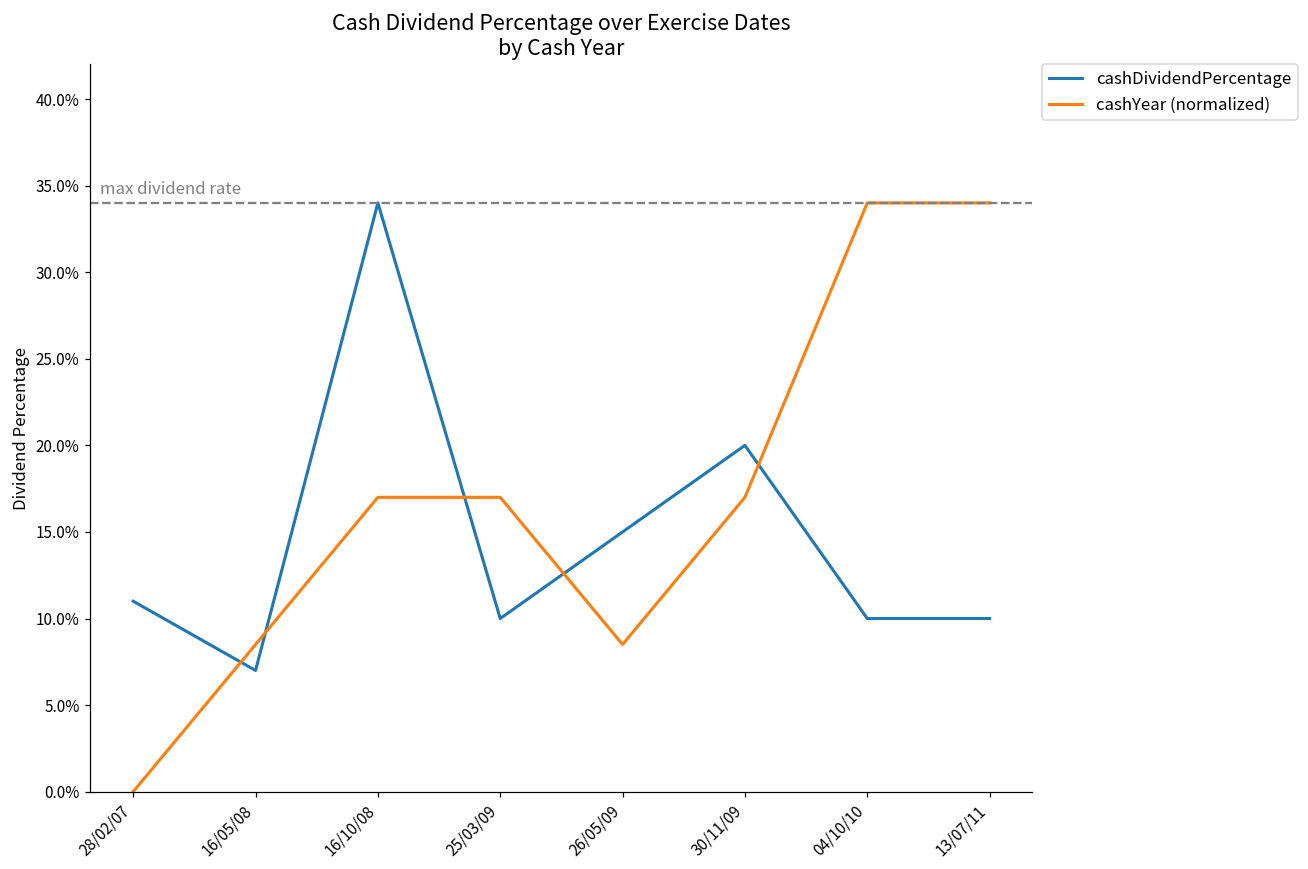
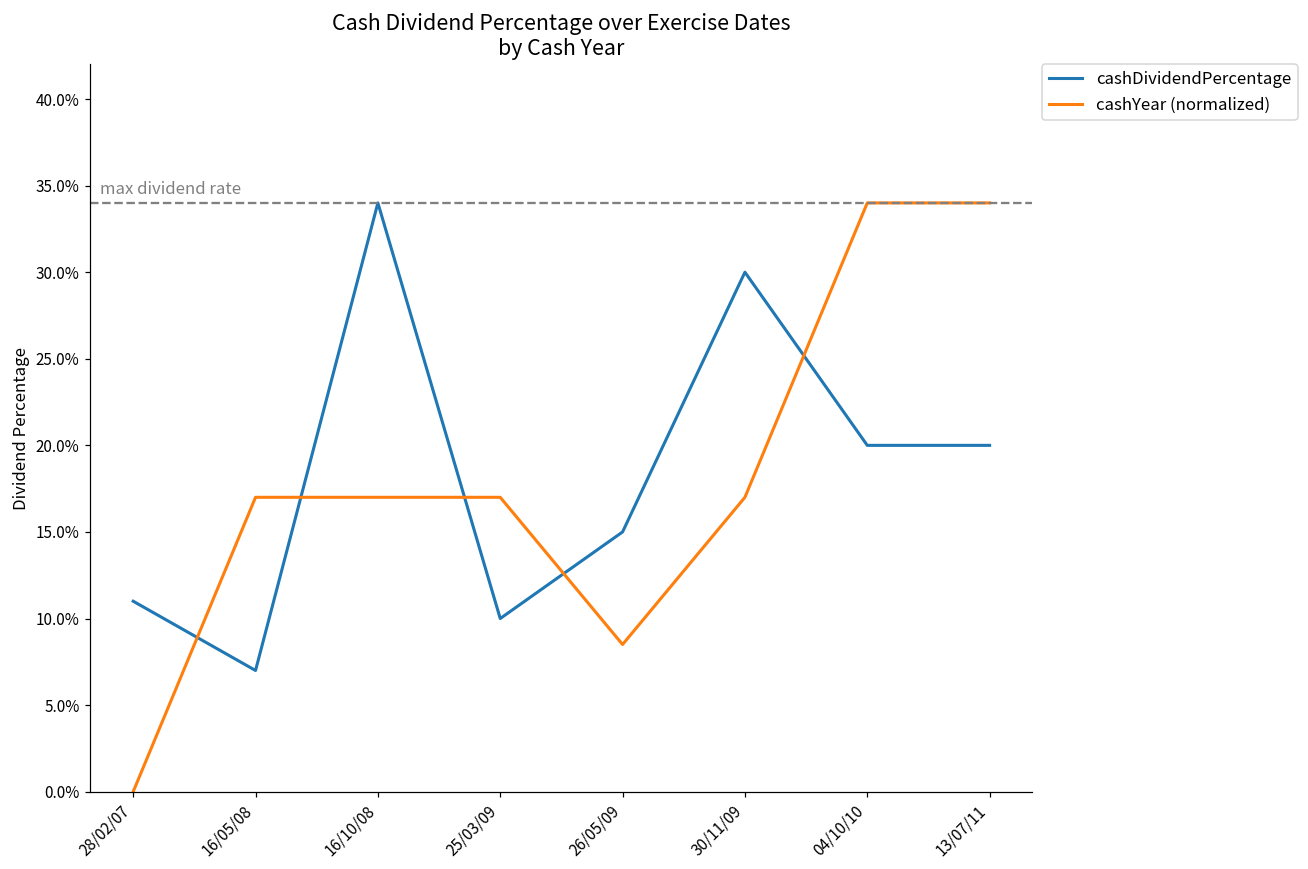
cashYear (normalized), 16/05/08: 8.5% -> 17.0%
cashDividendPercentage, 30/11/09: 20.0% -> 30.0%
cashDividendPercentage, 04/10/10: 10.0% -> 20.0%
cashDividendPercentage, 13/07/11: 10.0% -> 20.0%
